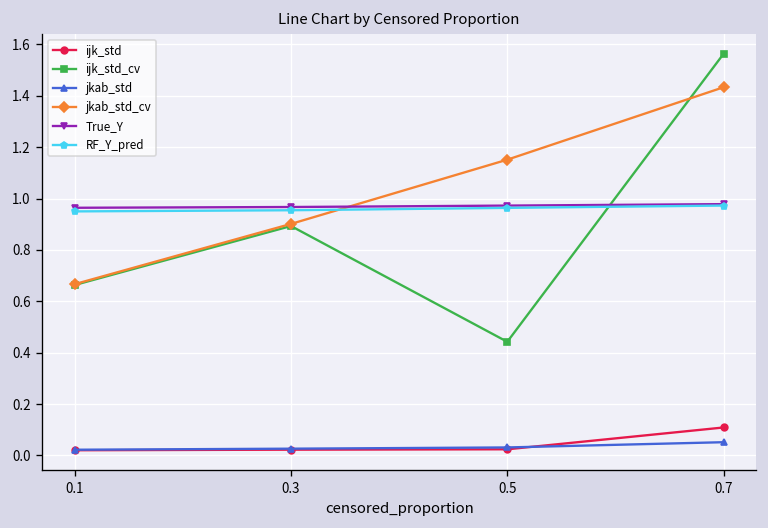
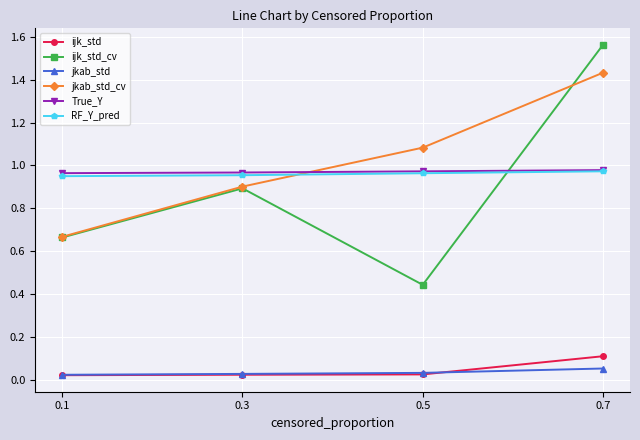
jkab_std_cv, 0.5: 1.15 -> 1.08
